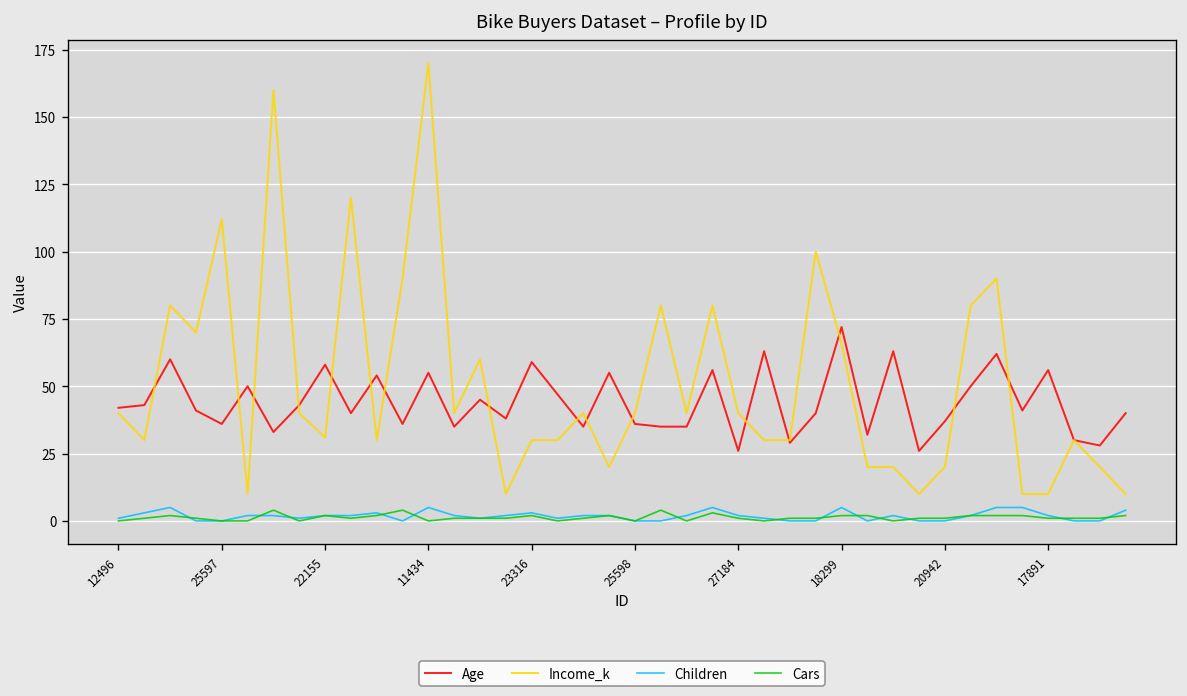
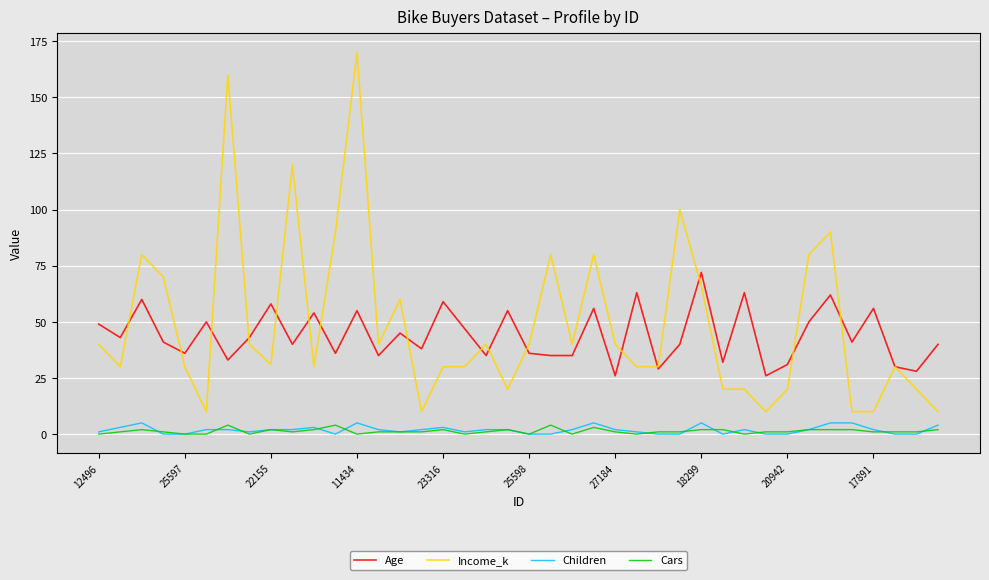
Age, 12496: 42 -> 49
Income_k, 25597: 112 -> 30
Age, 20942: 37 -> 31
